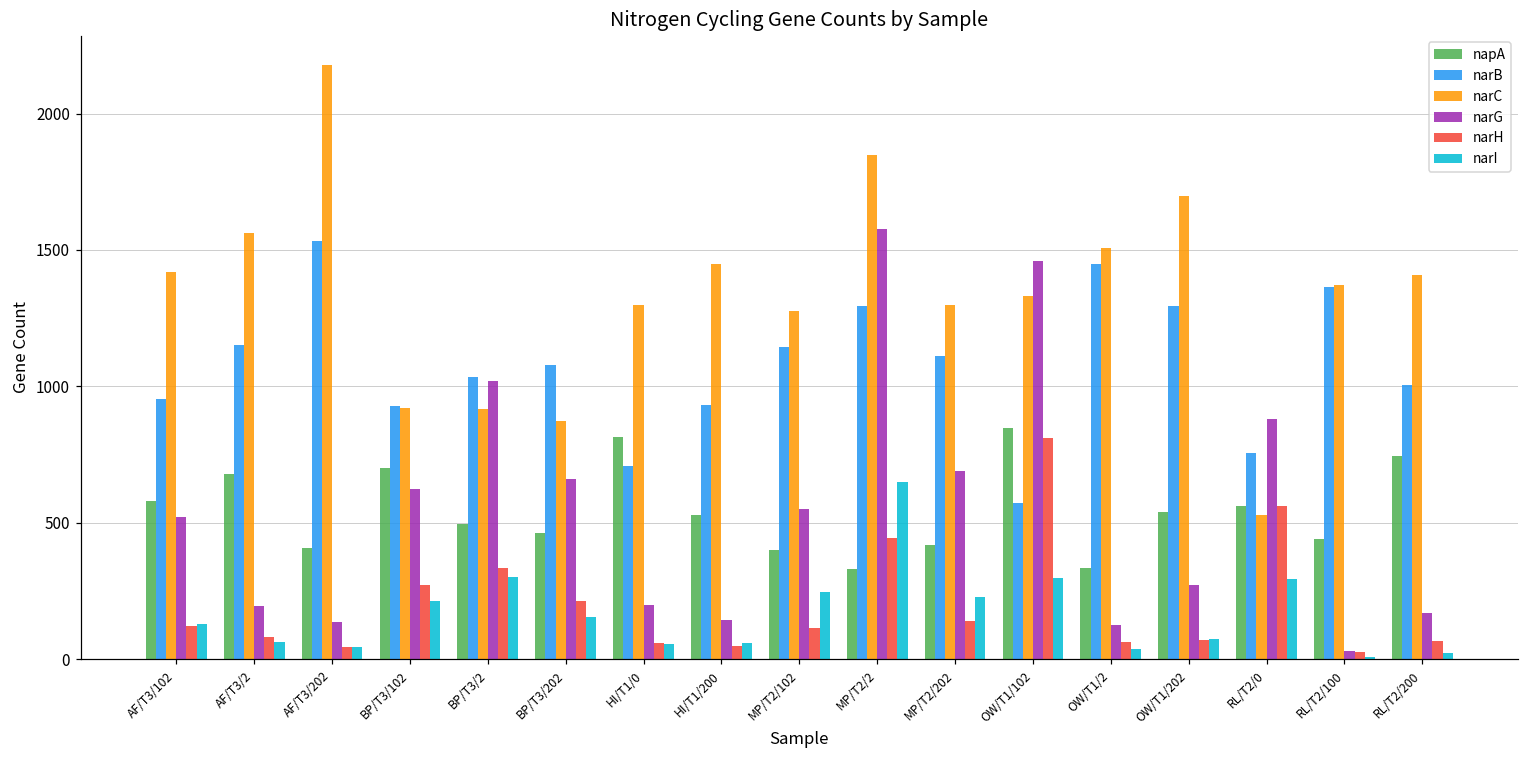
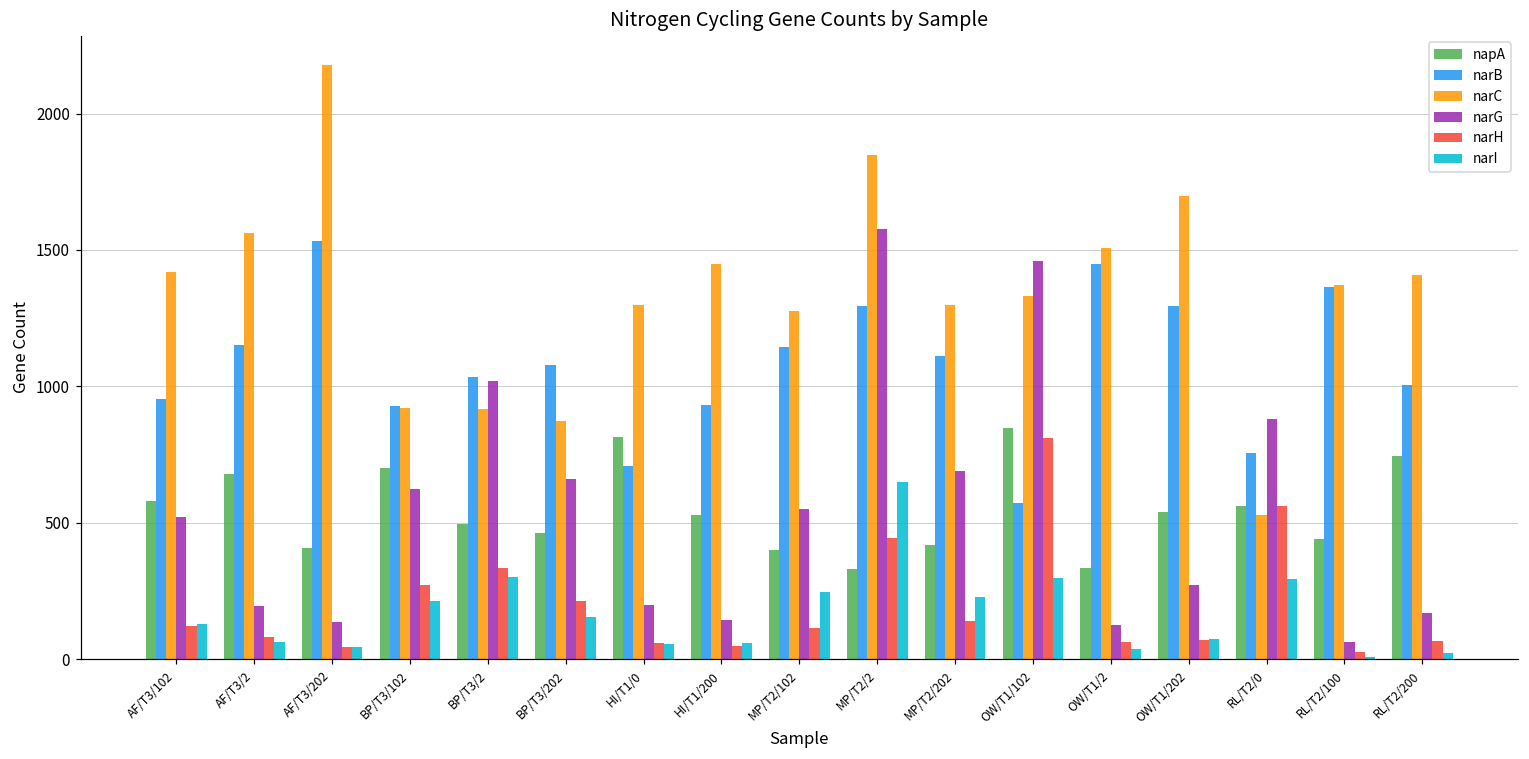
narG, RL/T2/100: 30 -> 60
